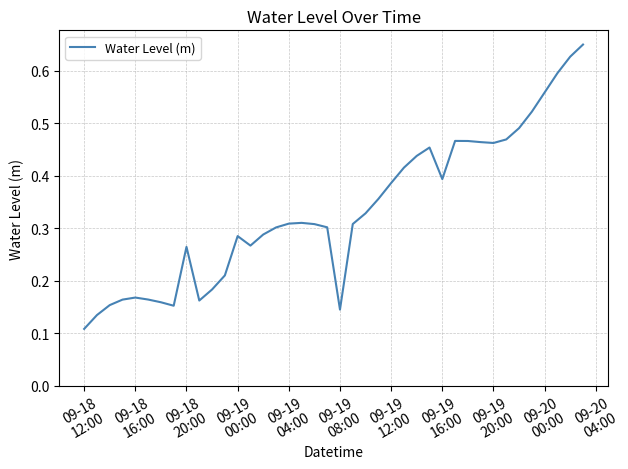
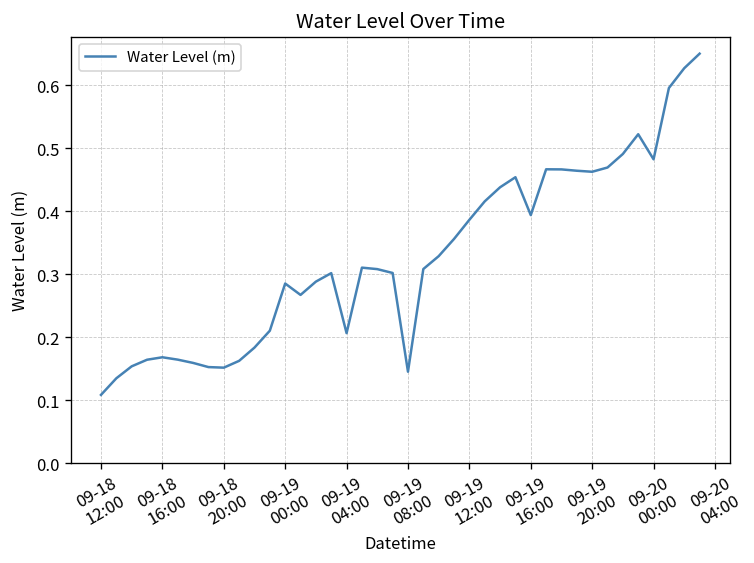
09-18 20:00: 0.26 -> 0.15
09-19 04:00: 0.31 -> 0.21
09-20 00:00: 0.56 -> 0.48
